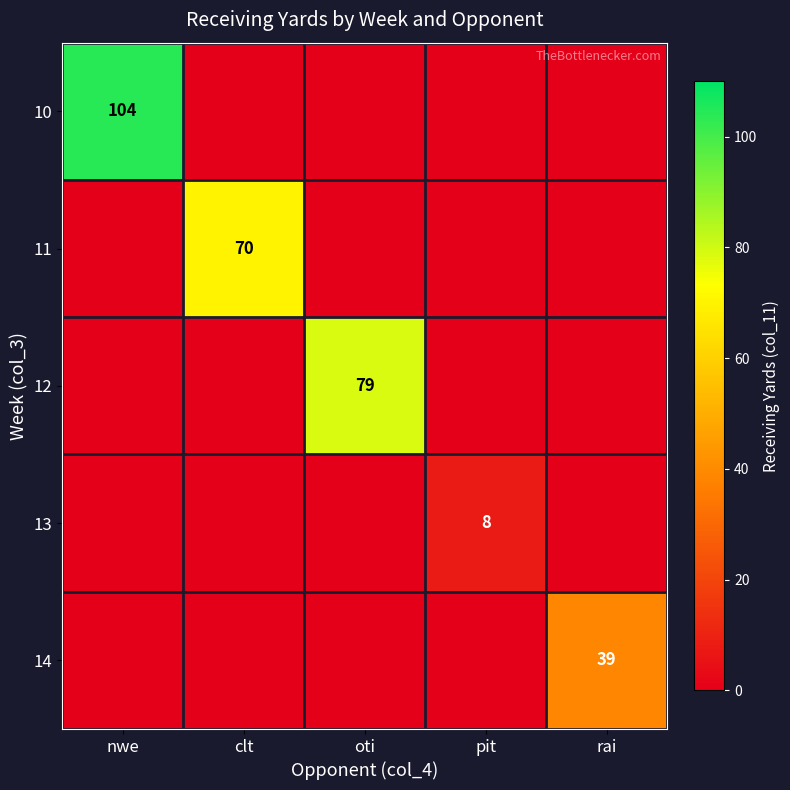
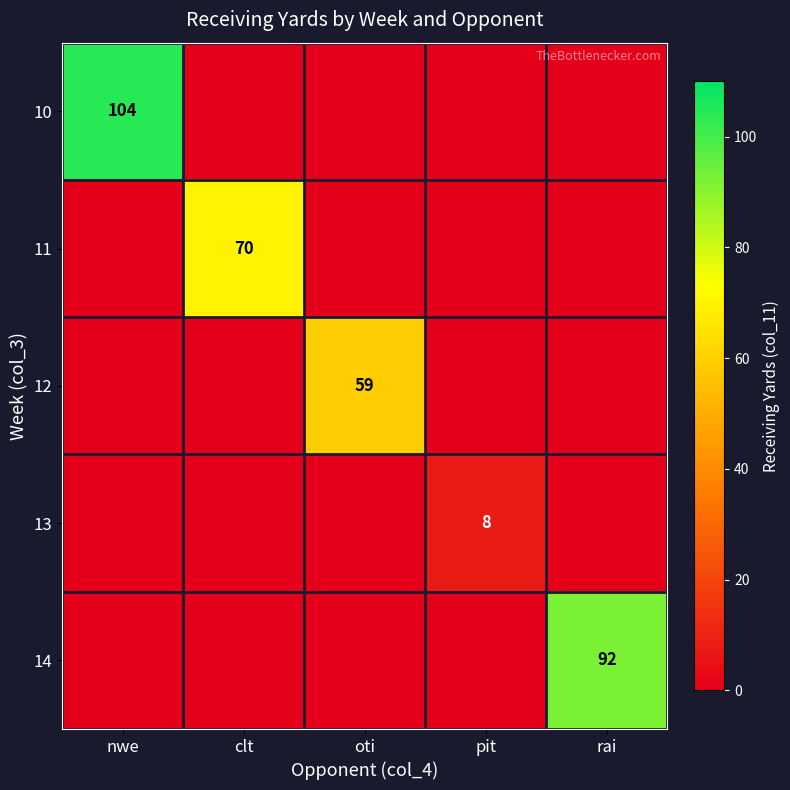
12, oti: 79 -> 59
14, rai: 39 -> 92
